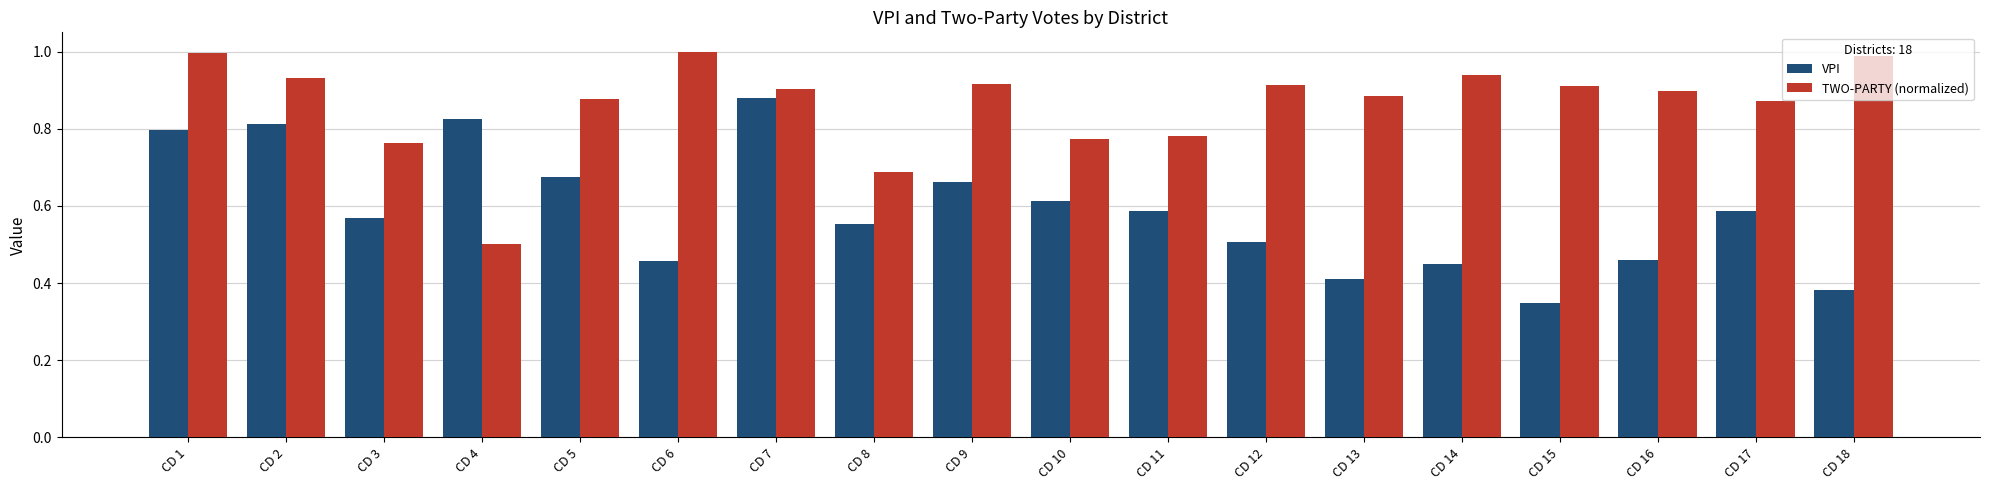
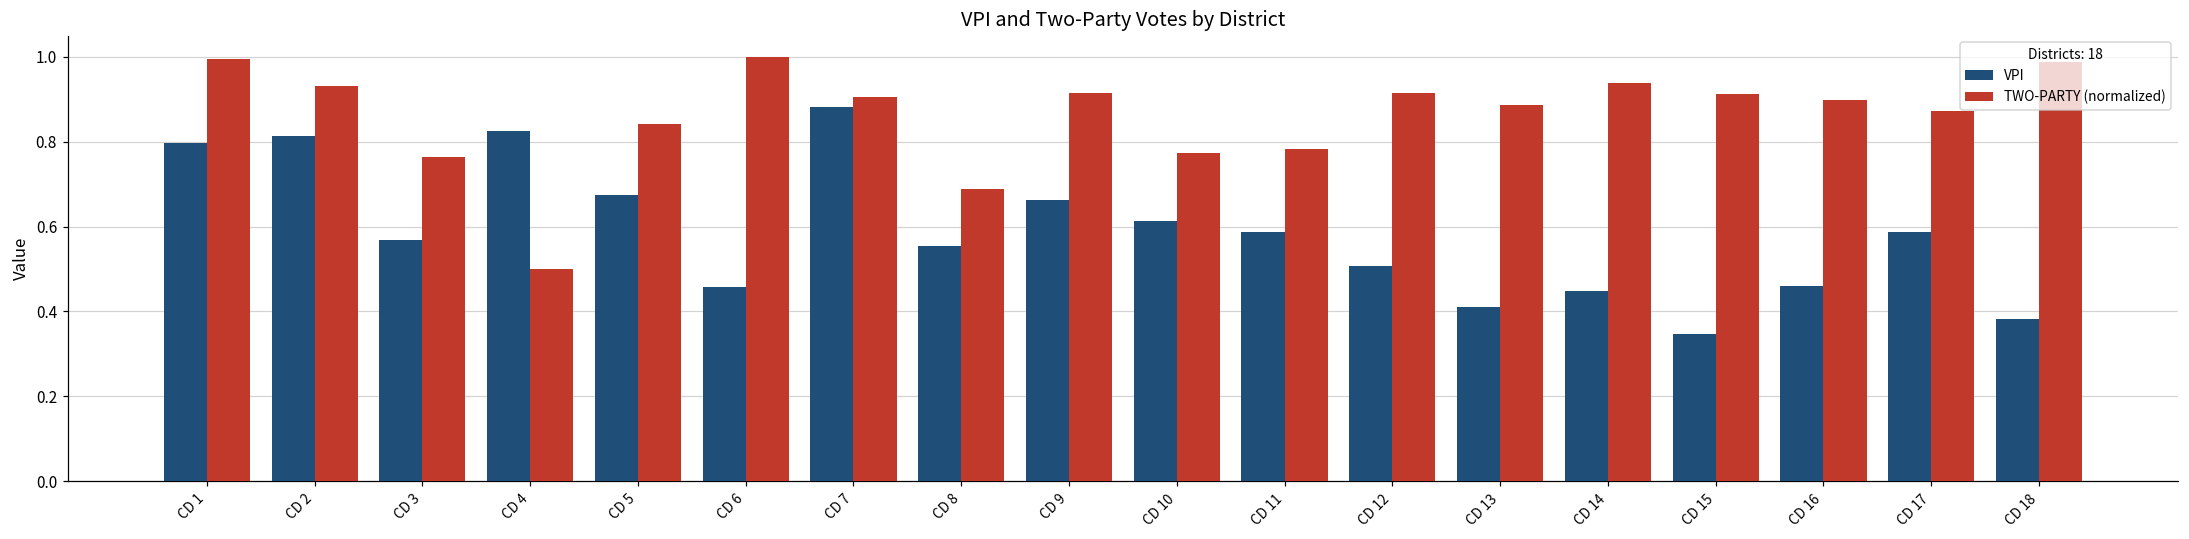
TWO-PARTY (normalized), CD 5: 0.88 -> 0.84
